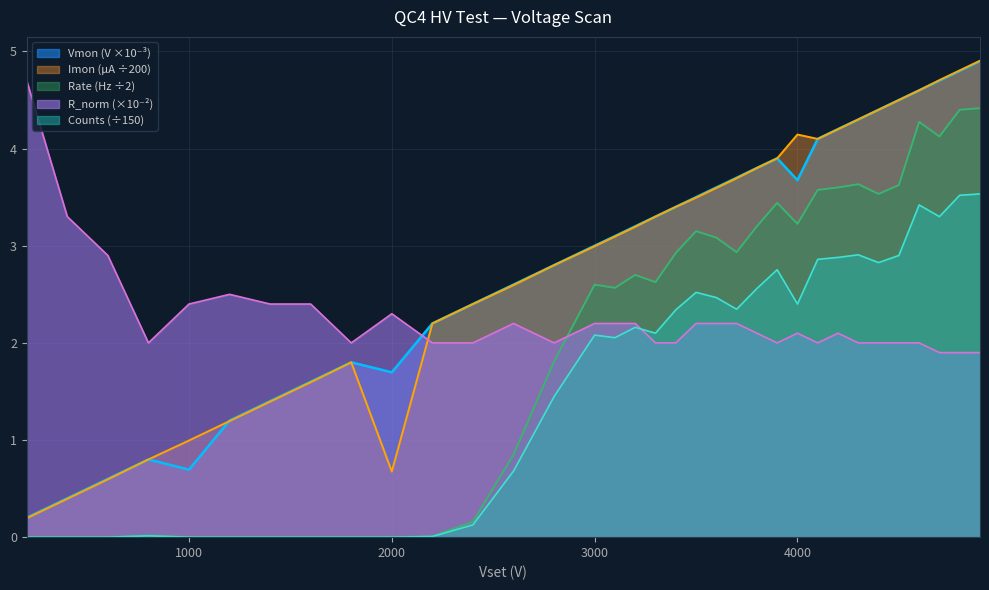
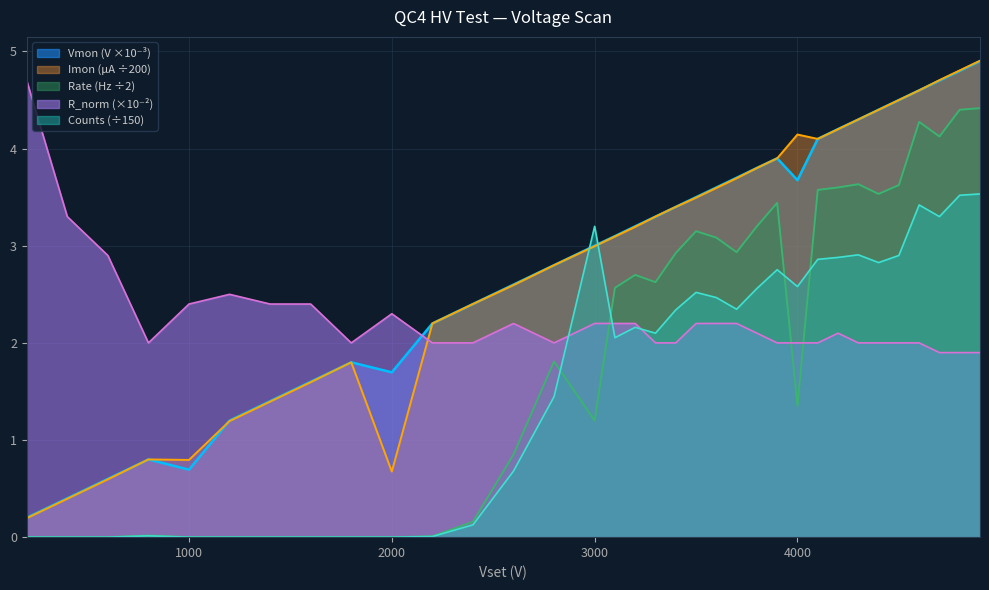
Imon (μA ÷200), 1000: 1.0 -> 0.8
Rate (Hz ÷2), 3000: 2.6 -> 1.2
Counts (÷150), 3000: 2.1 -> 3.2
Rate (Hz ÷2), 4000: 3.2 -> 1.4
R_norm (×10⁻²), 4000: 2.1 -> 2.0
Counts (÷150), 4000: 2.4 -> 2.6
